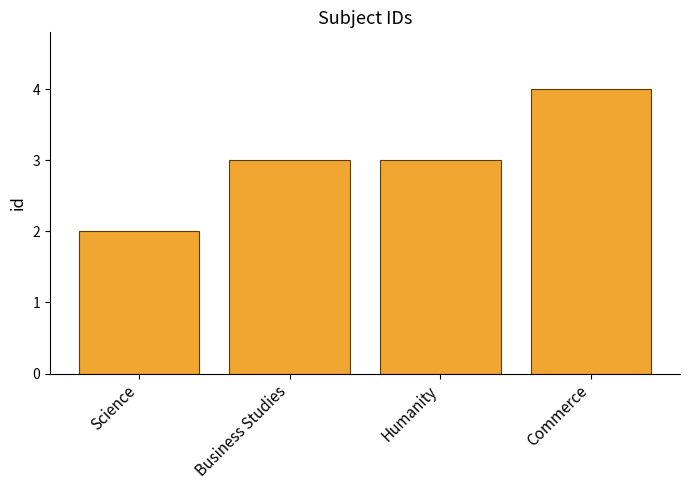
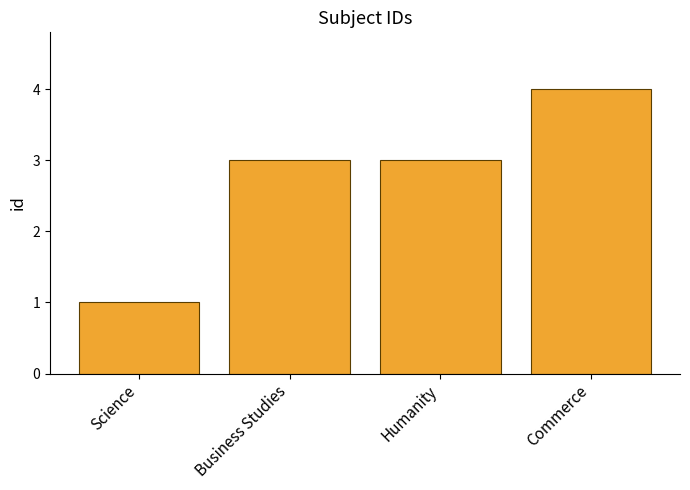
Science: 2 -> 1
